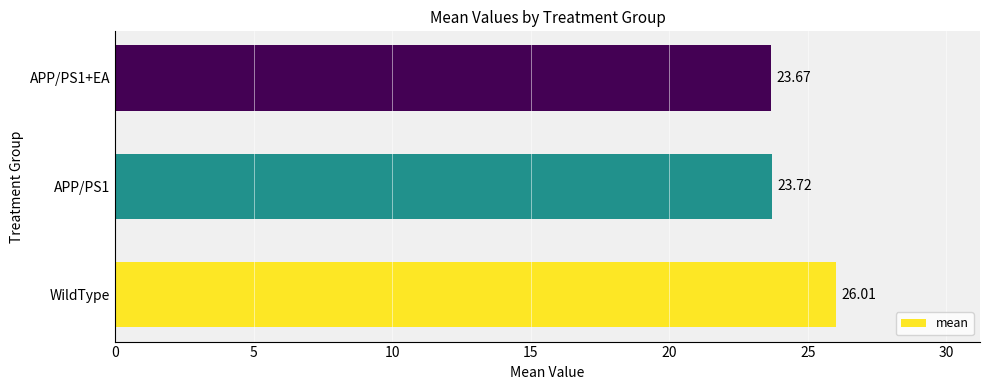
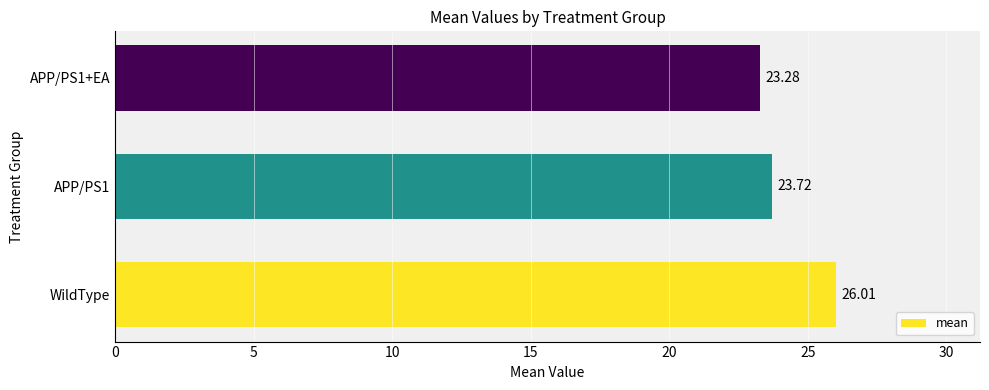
APP/PS1+EA: 23.67 -> 23.28
